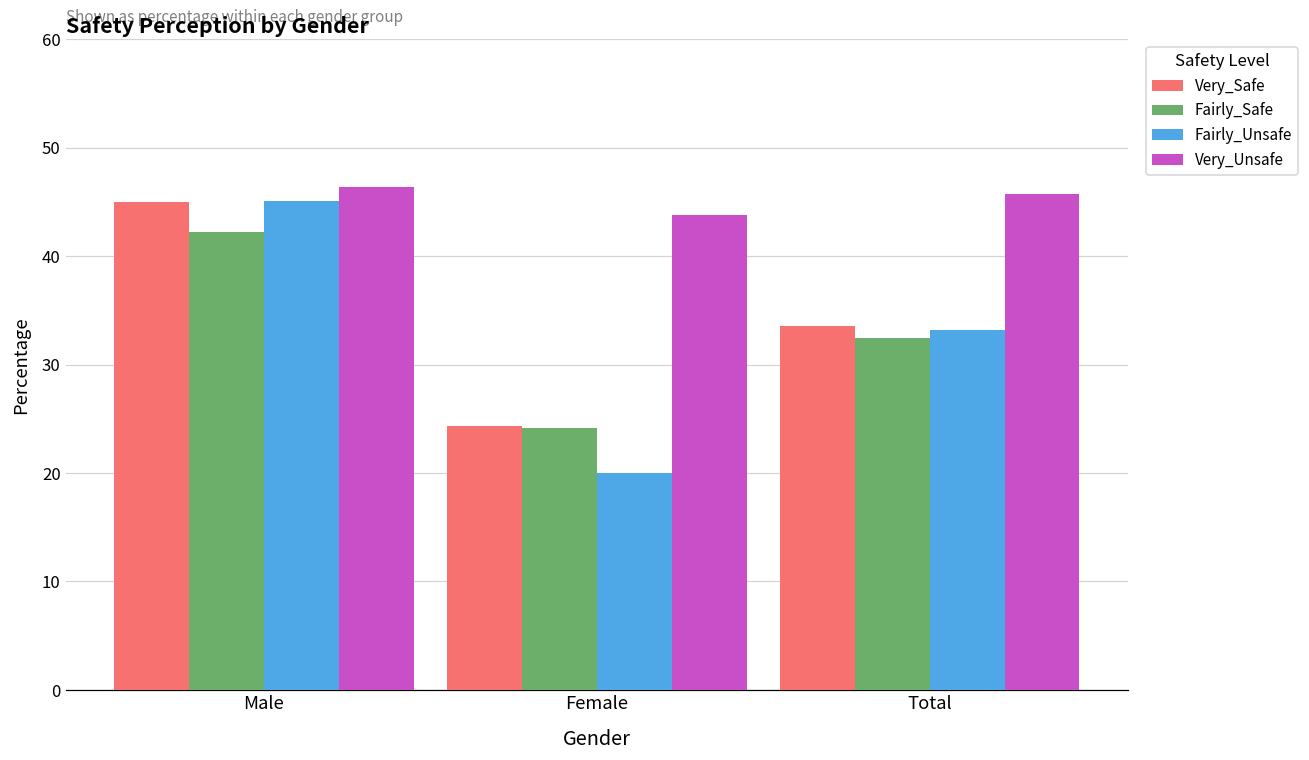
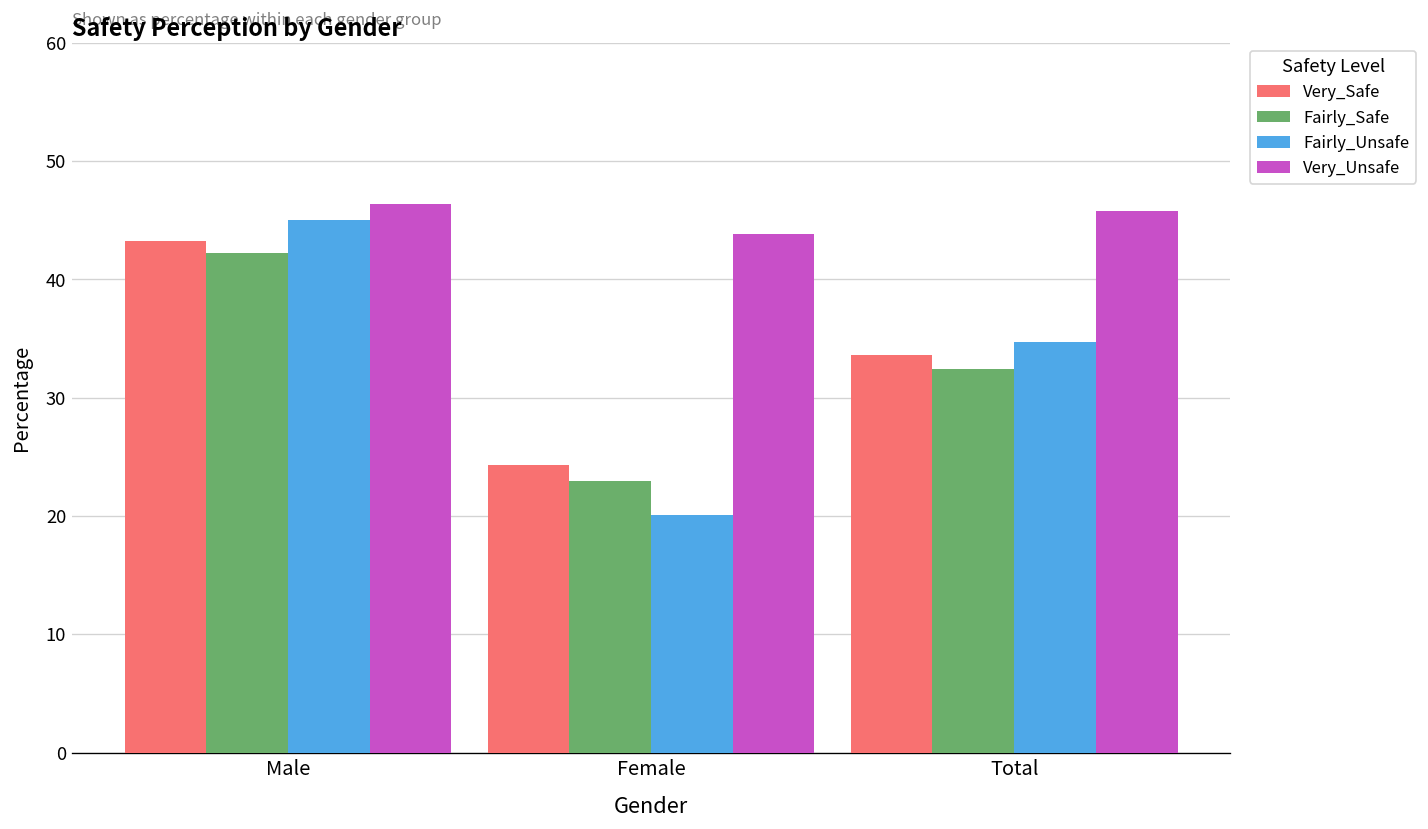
Very_Safe, Male: 45 -> 43
Fairly_Safe, Female: 24 -> 23
Fairly_Unsafe, Total: 33 -> 35
